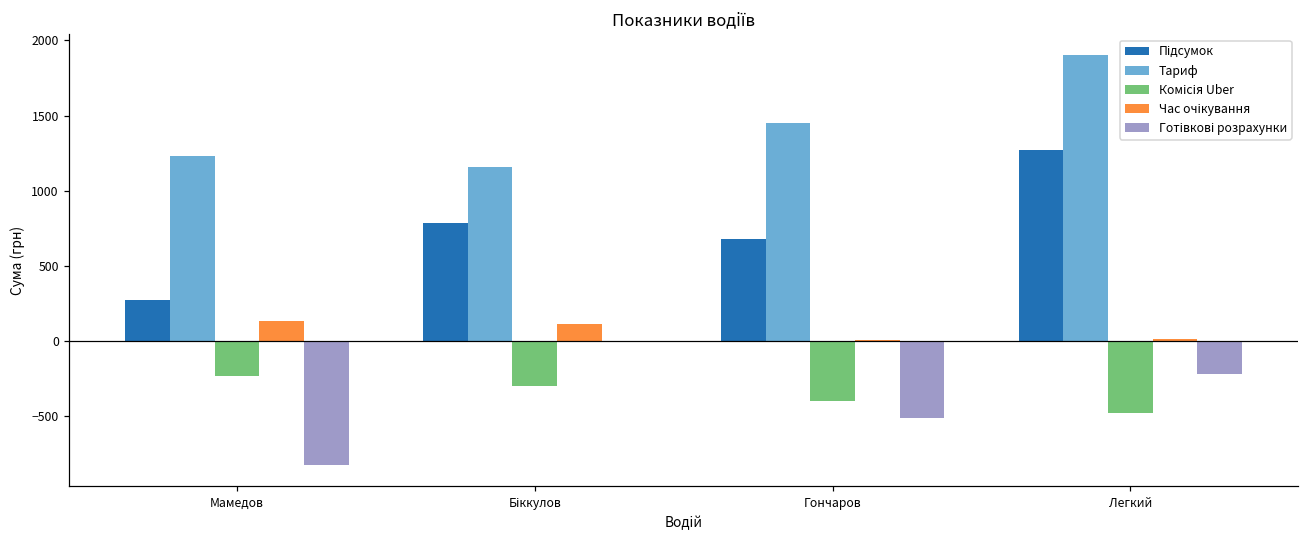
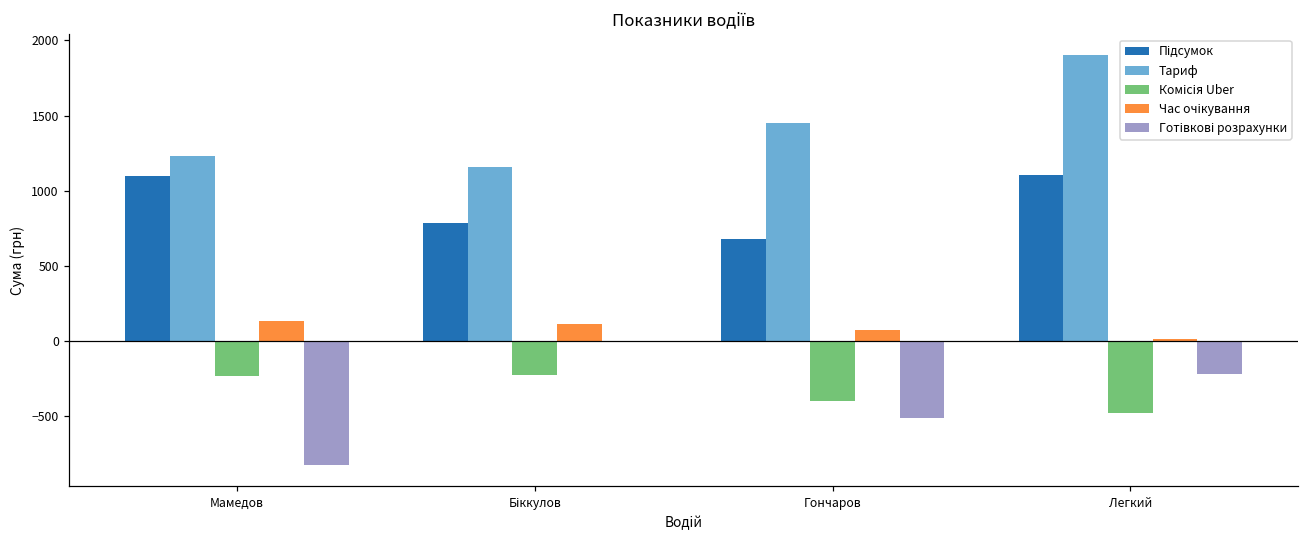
Підсумок, Мамедов: 270 -> 1100
Комісія Uber, Біккулов: -300 -> -230
Час очікування, Гончаров: 10 -> 80
Підсумок, Легкий: 1270 -> 1110
